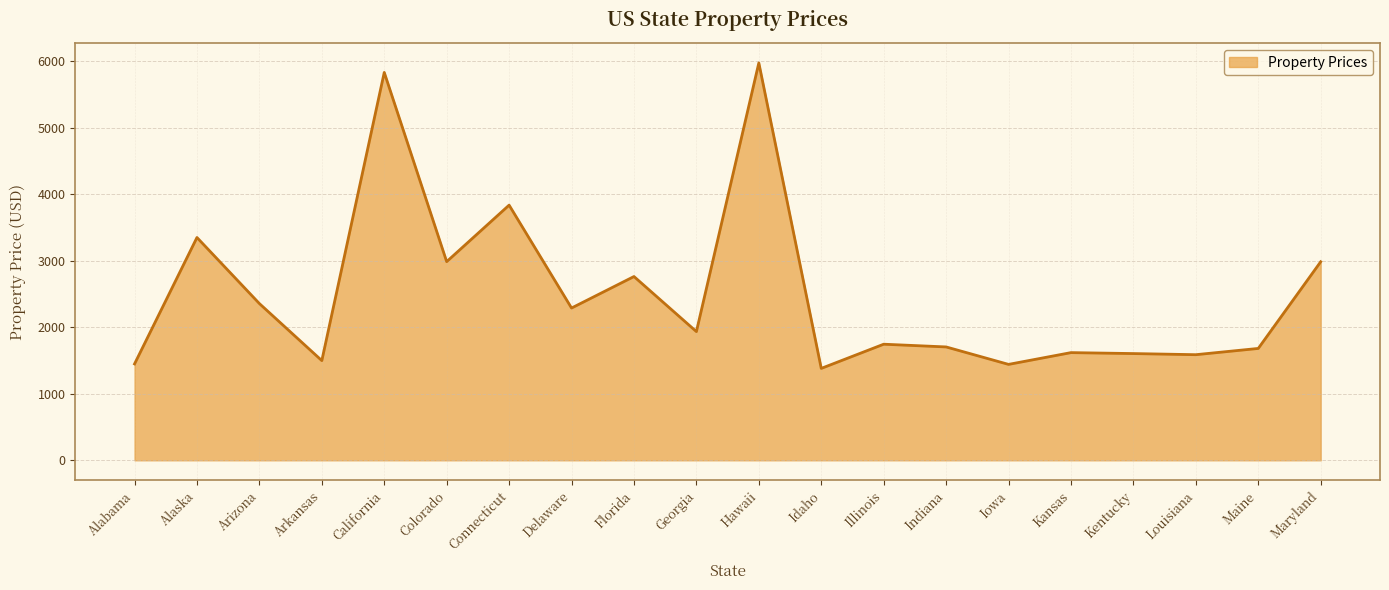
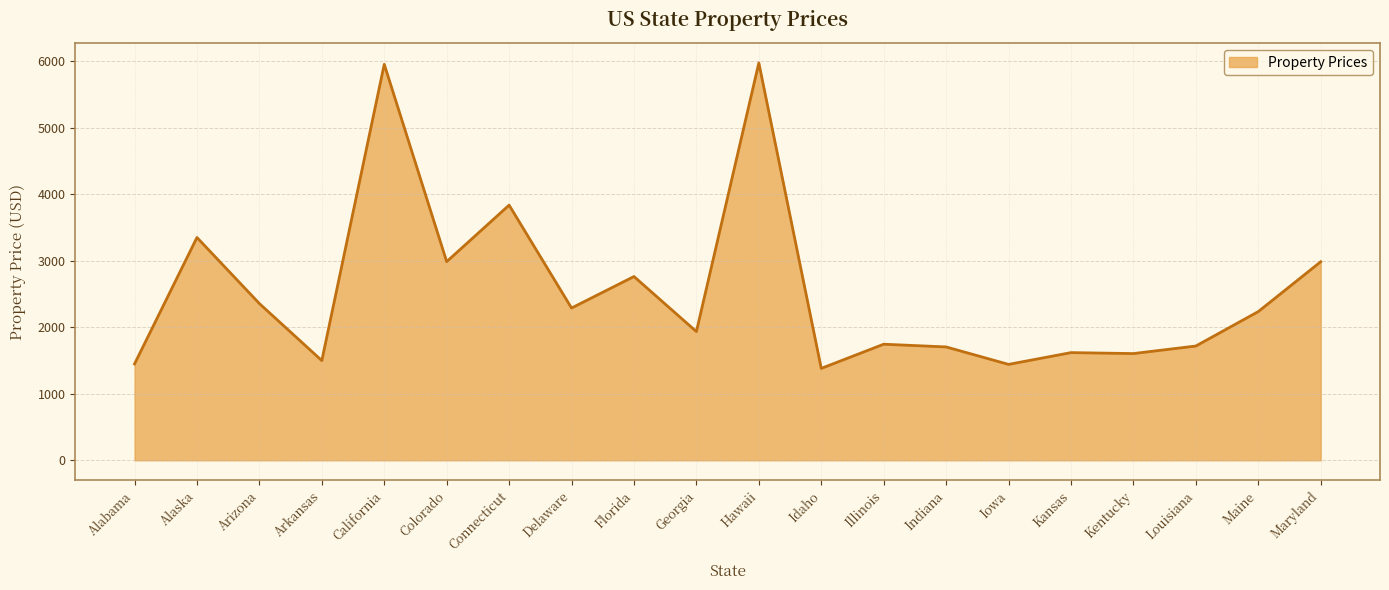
California: 5800 -> 6000
Louisiana: 1600 -> 1700
Maine: 1700 -> 2200
